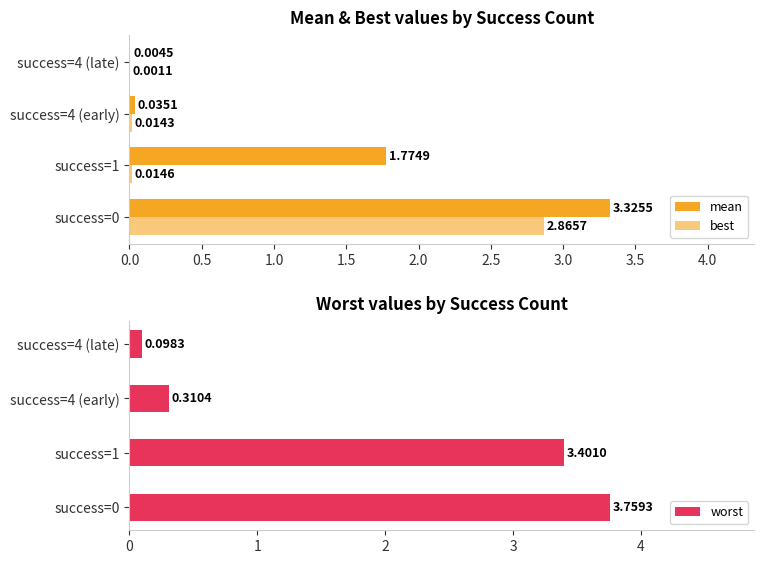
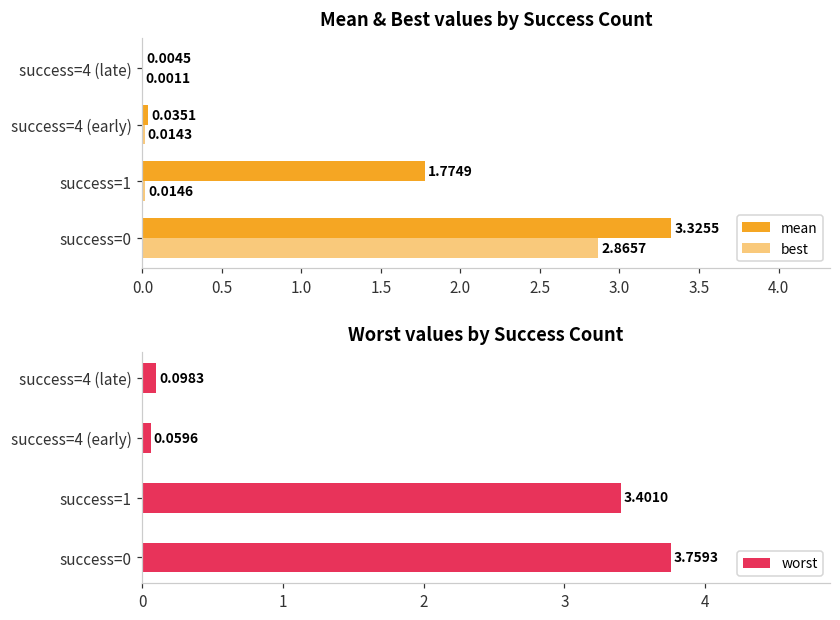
Worst values by Success Count, success=4 (early): 0.3104 -> 0.0596
